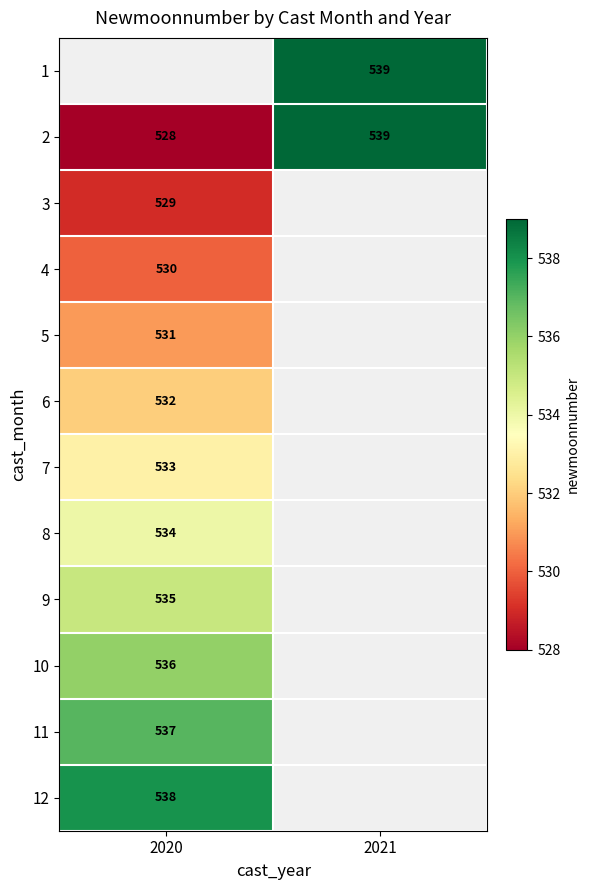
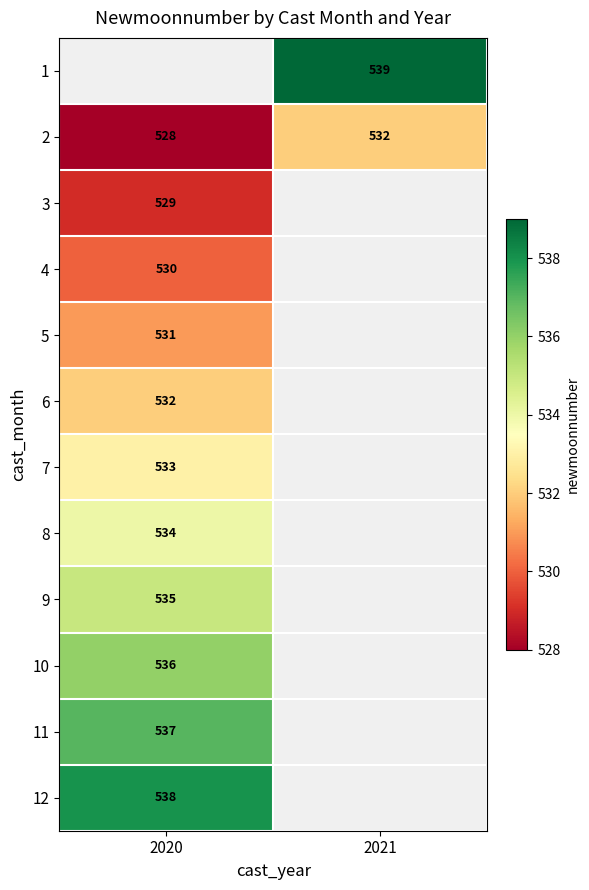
2, 2021: 539 -> 532
